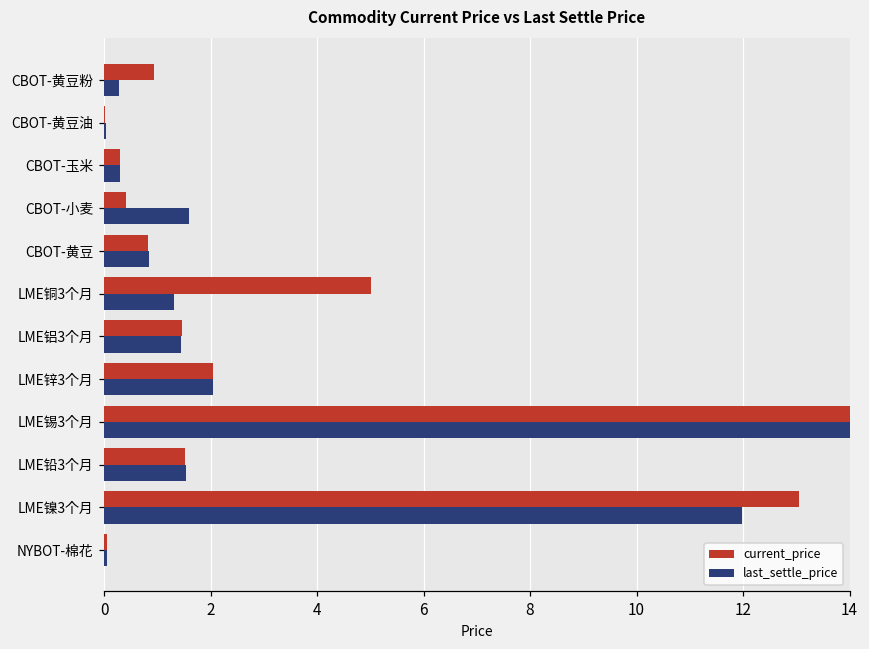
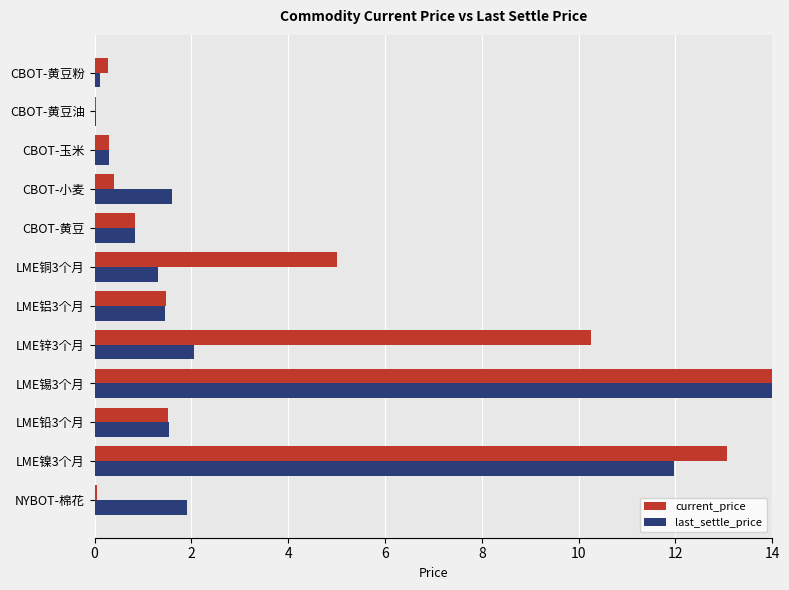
current_price, CBOT-黄豆粉: 0.9 -> 0.3
last_settle_price, CBOT-黄豆粉: 0.3 -> 0.1
current_price, LME锌3个月: 2.0 -> 10.3
last_settle_price, NYBOT-棉花: 0.1 -> 1.9
